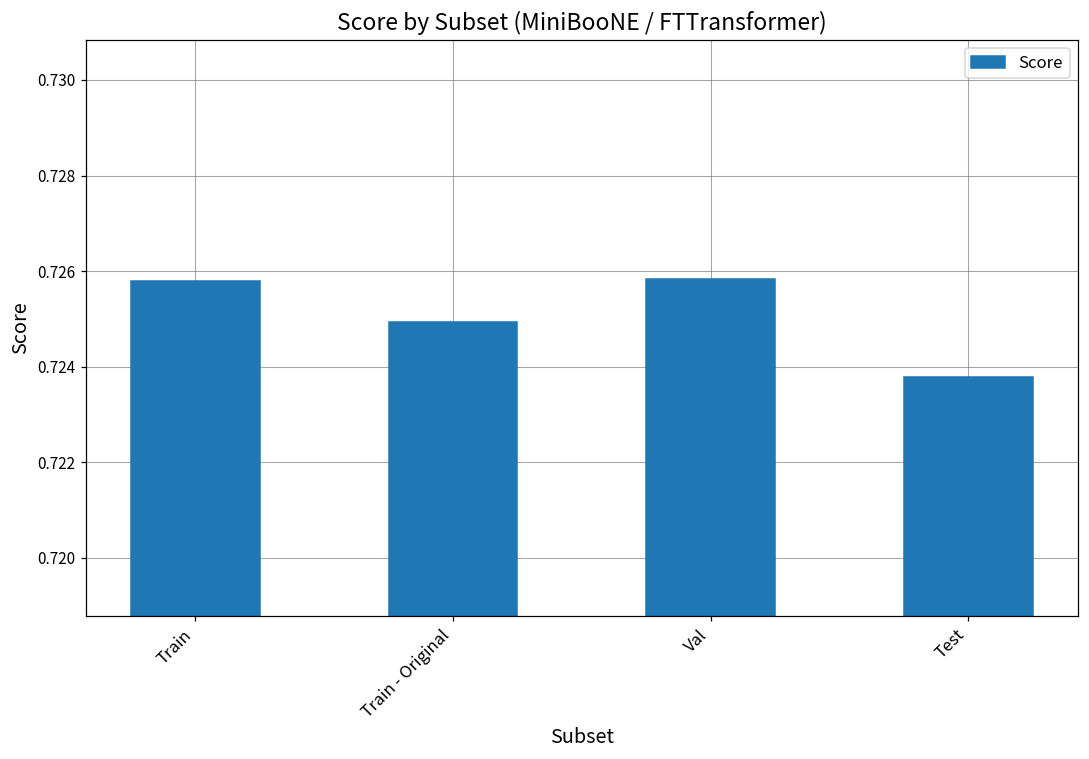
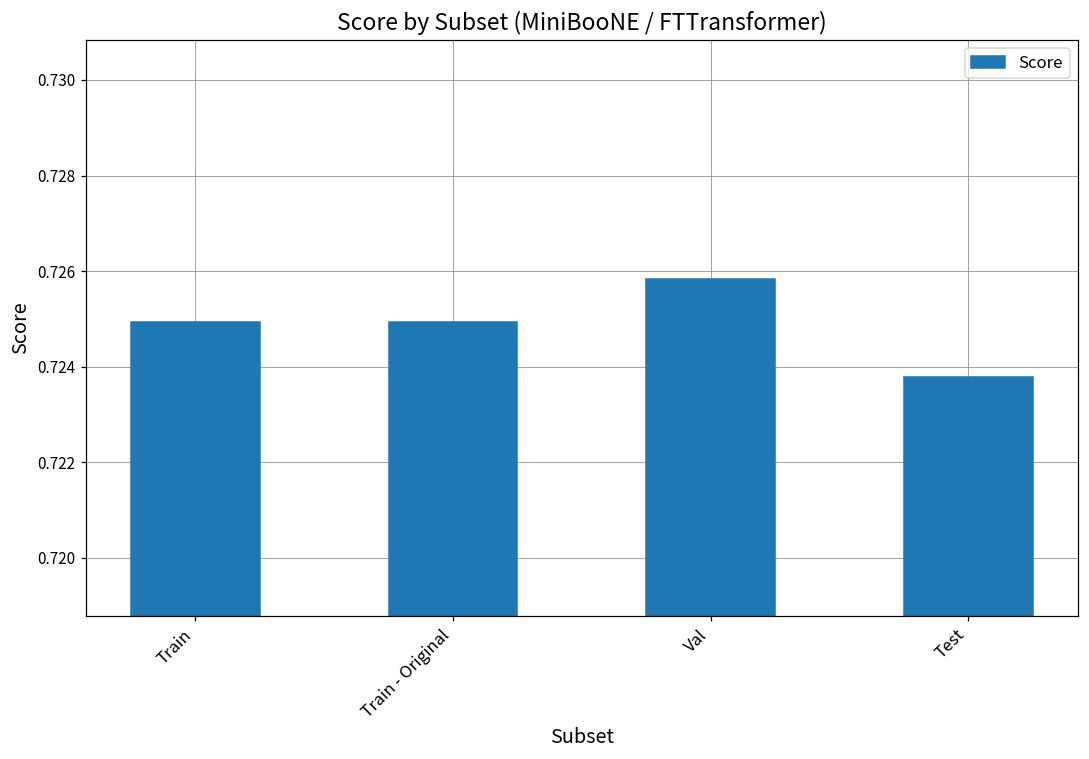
Train: 0.7258 -> 0.7249
